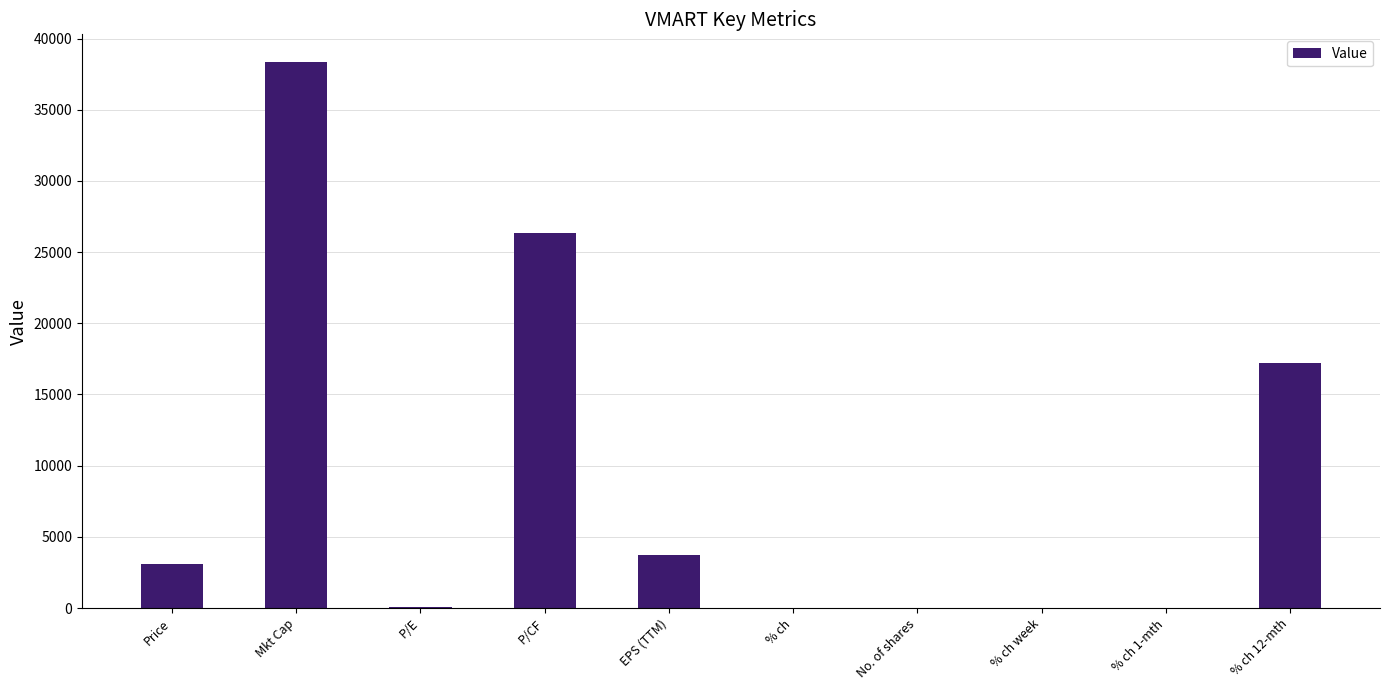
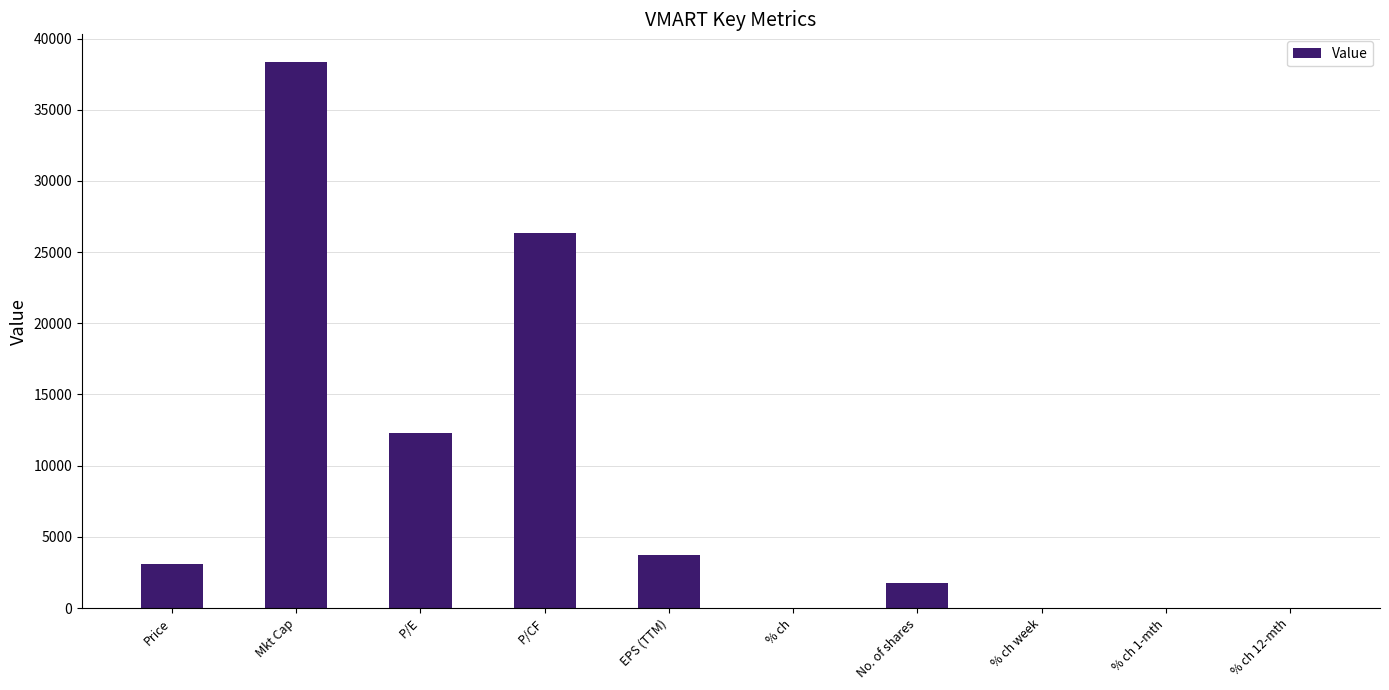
P/E: 100 -> 12300
No. of shares: 0 -> 1700
% ch 12-mth: 17200 -> 0
